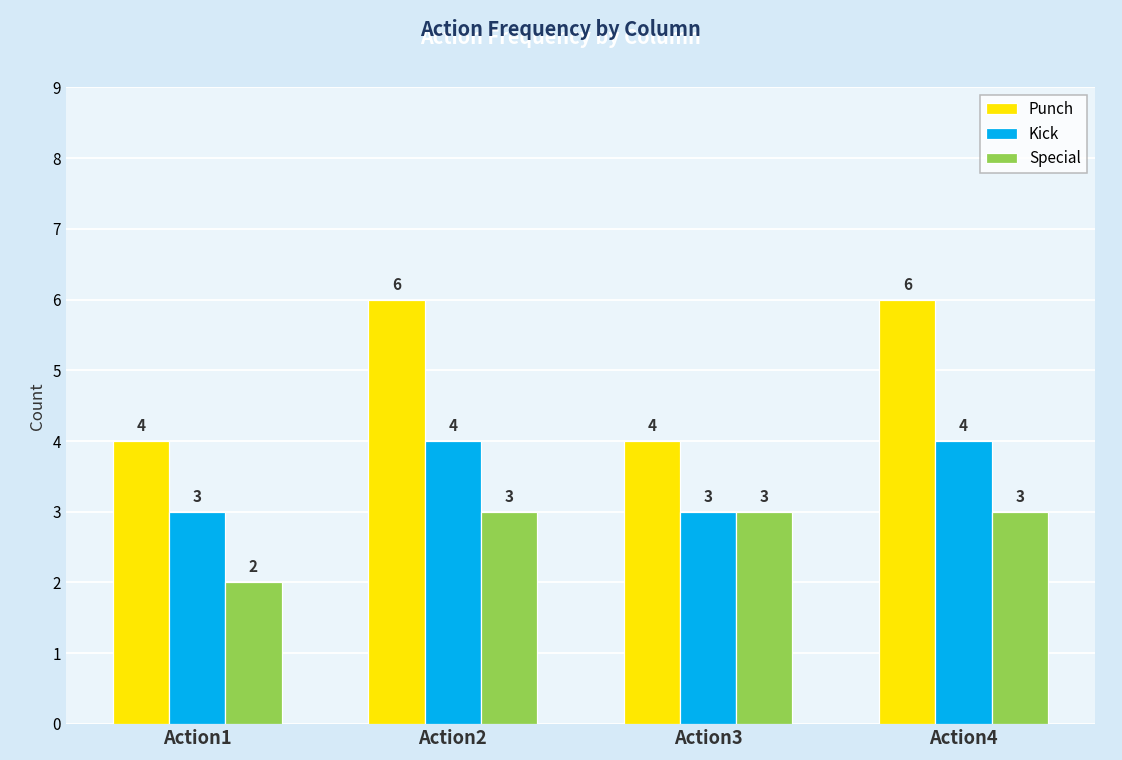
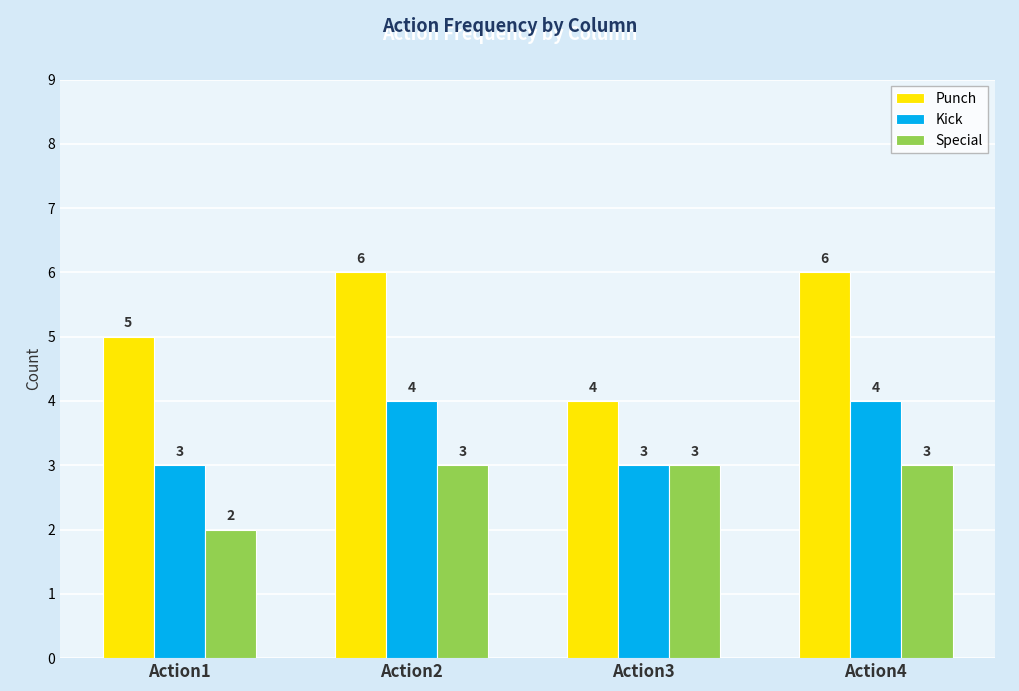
Punch, Action1: 4 -> 5
